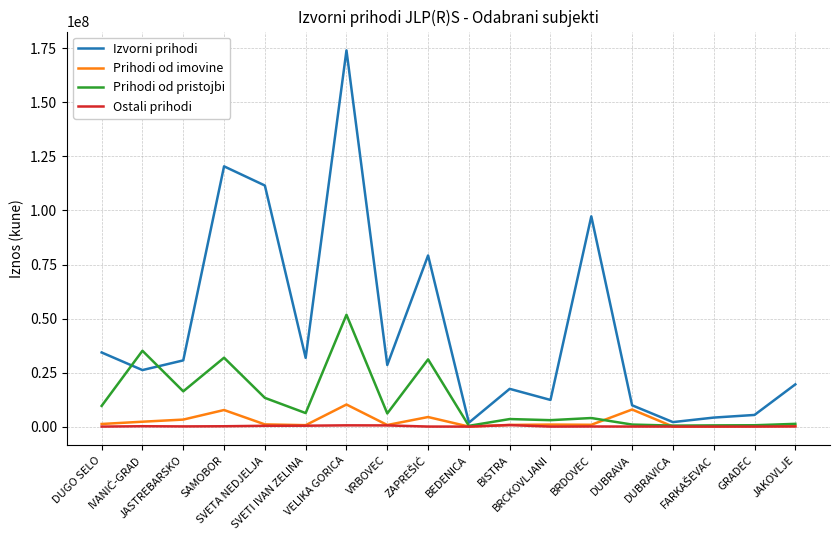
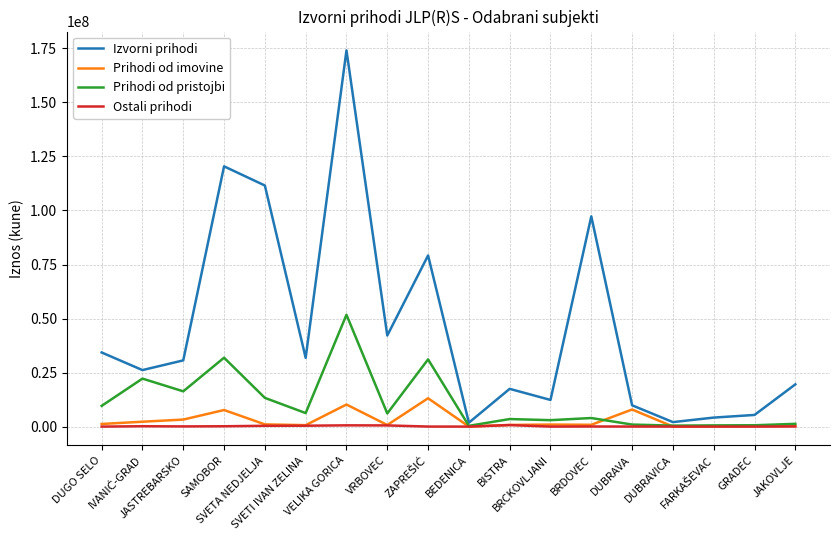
Prihodi od pristojbi, IVANIĆ-GRAD: 35000000 -> 22000000
Izvorni prihodi, VRBOVEC: 29000000 -> 42000000
Prihodi od imovine, ZAPREŠIĆ: 4000000 -> 13000000
